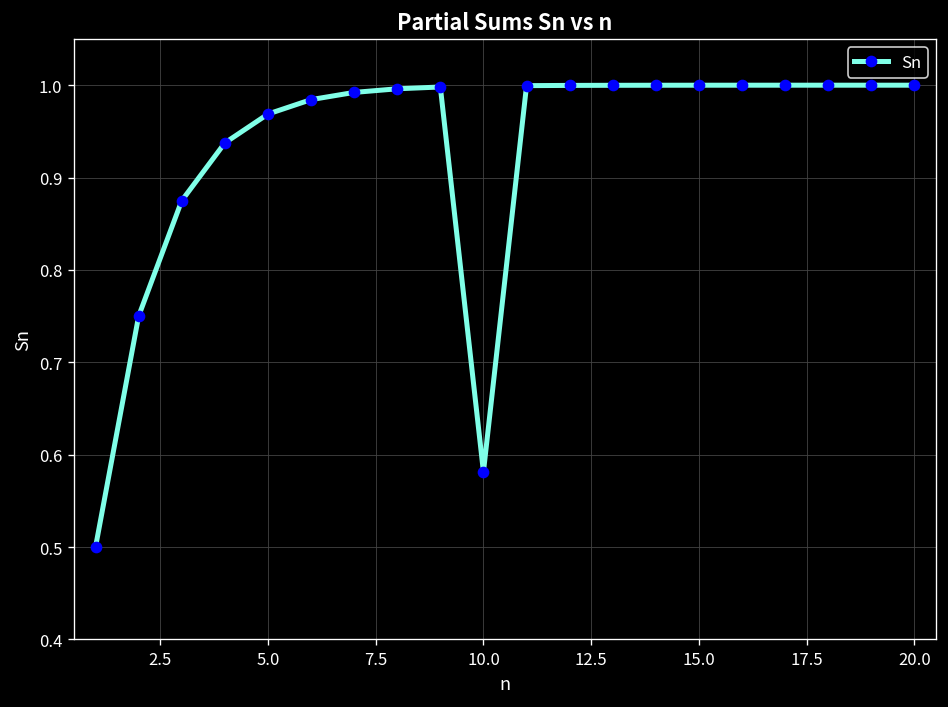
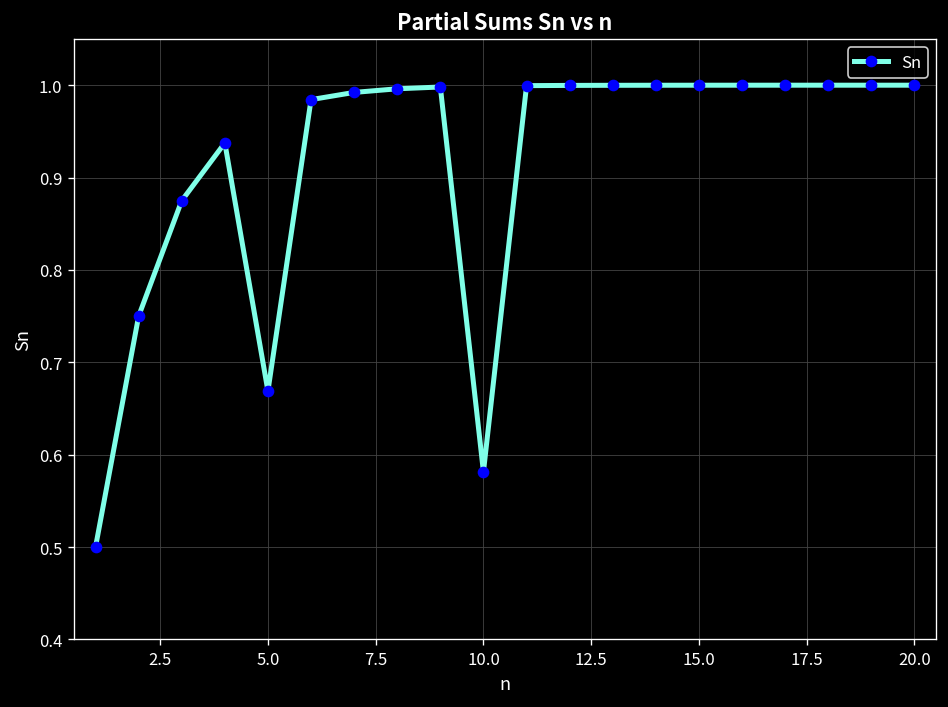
5.0: 0.97 -> 0.67
